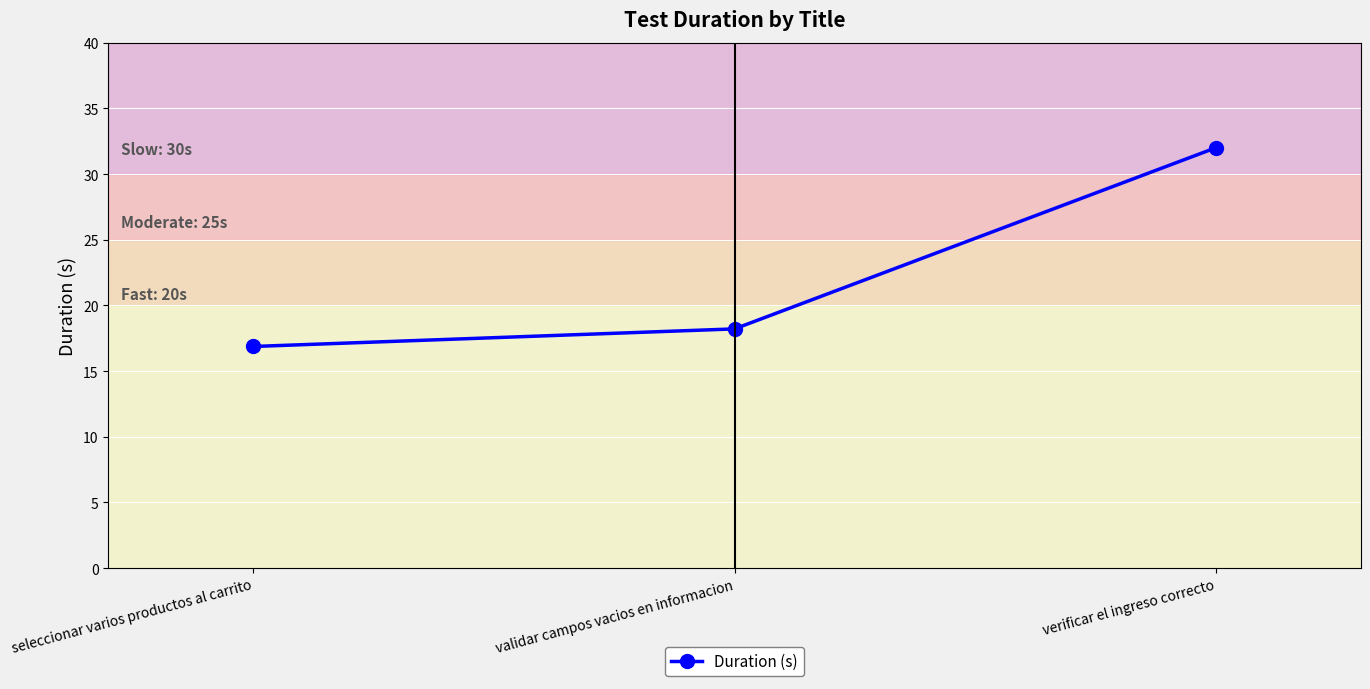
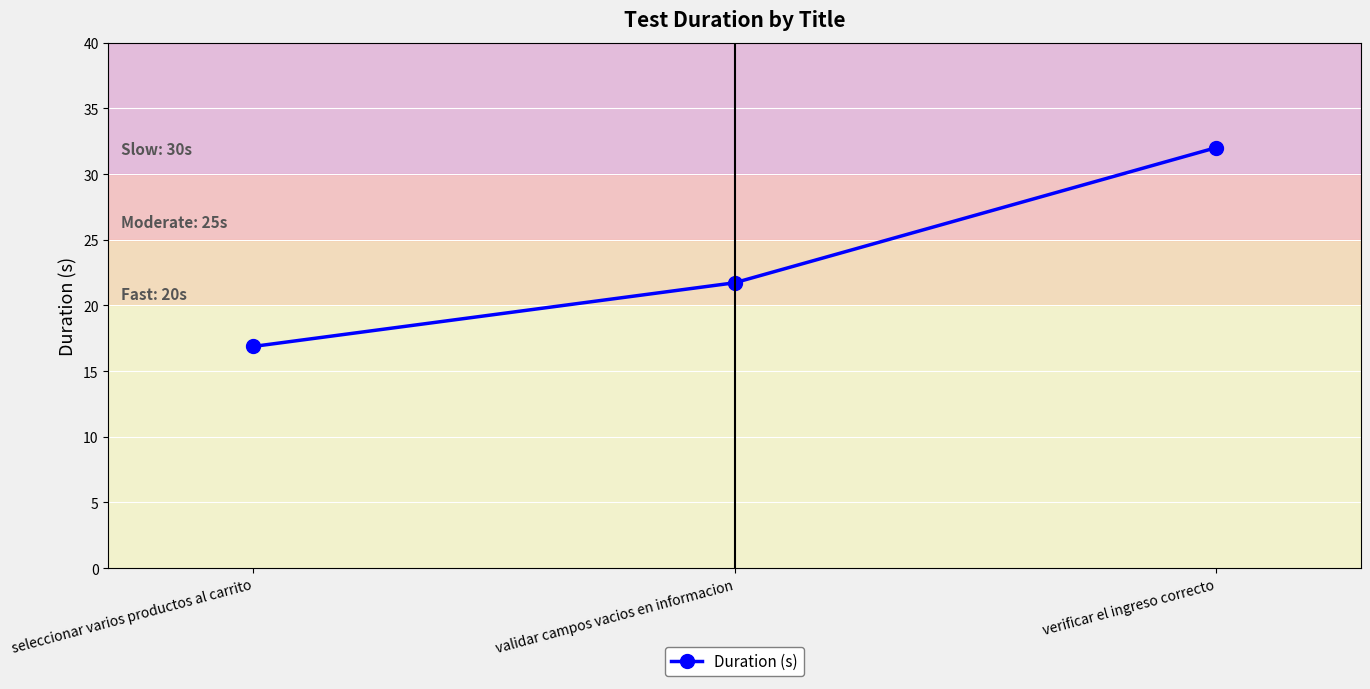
validar campos vacios en informacion: 18.2 -> 21.7
